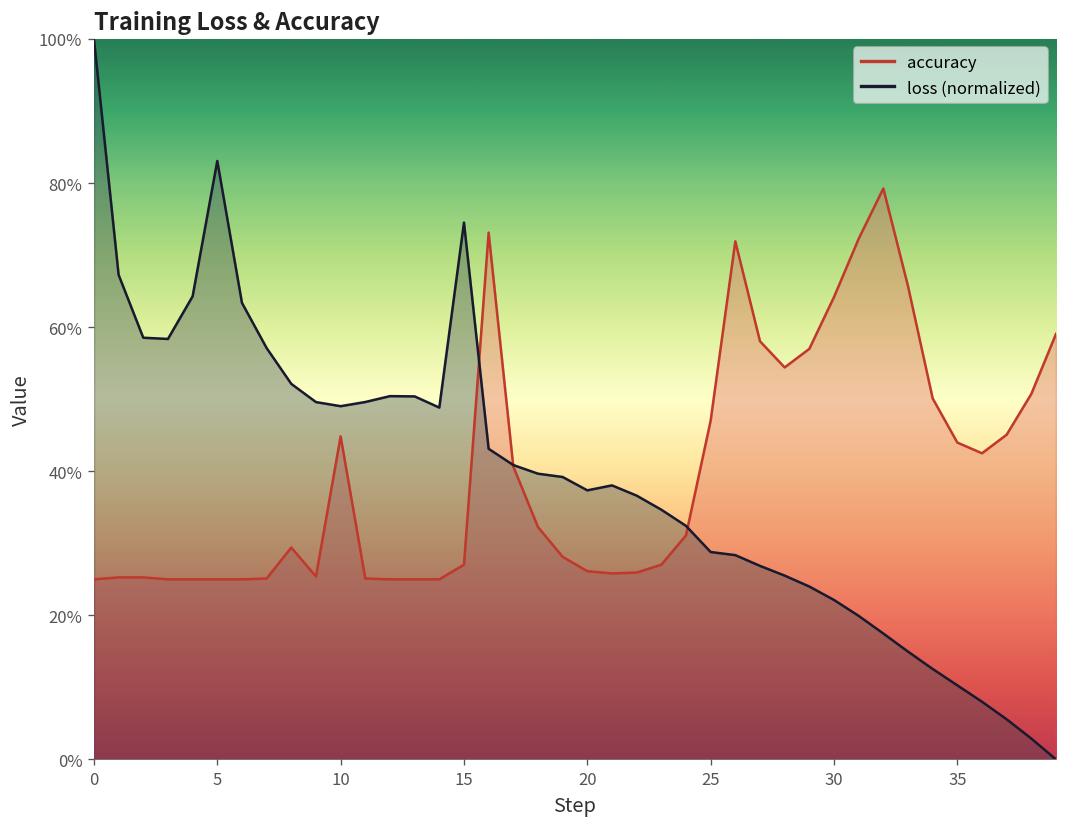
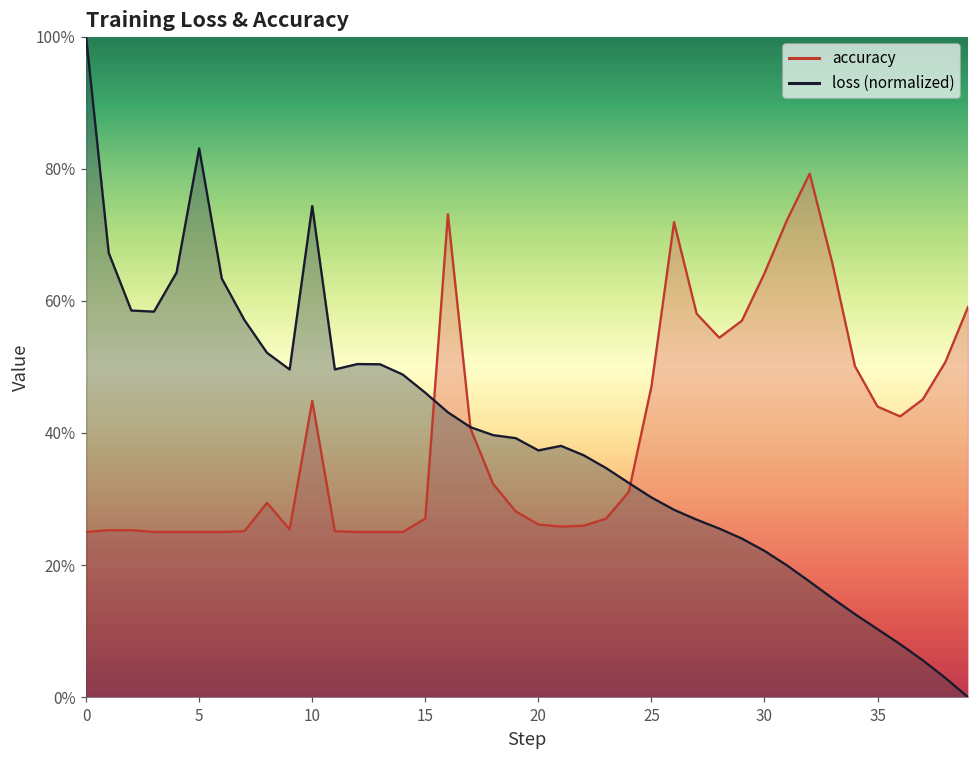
loss (normalized), 10: 49% -> 74%
loss (normalized), 15: 75% -> 46%
loss (normalized), 25: 29% -> 30%
